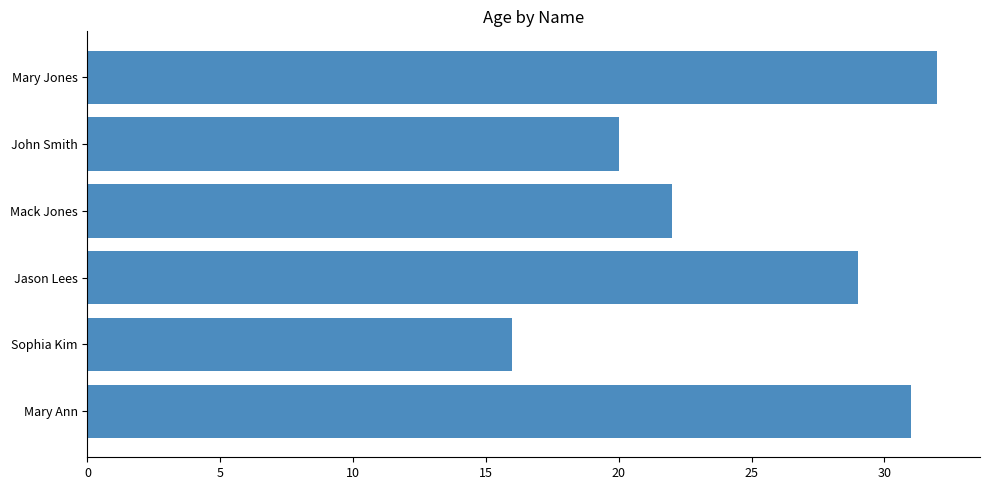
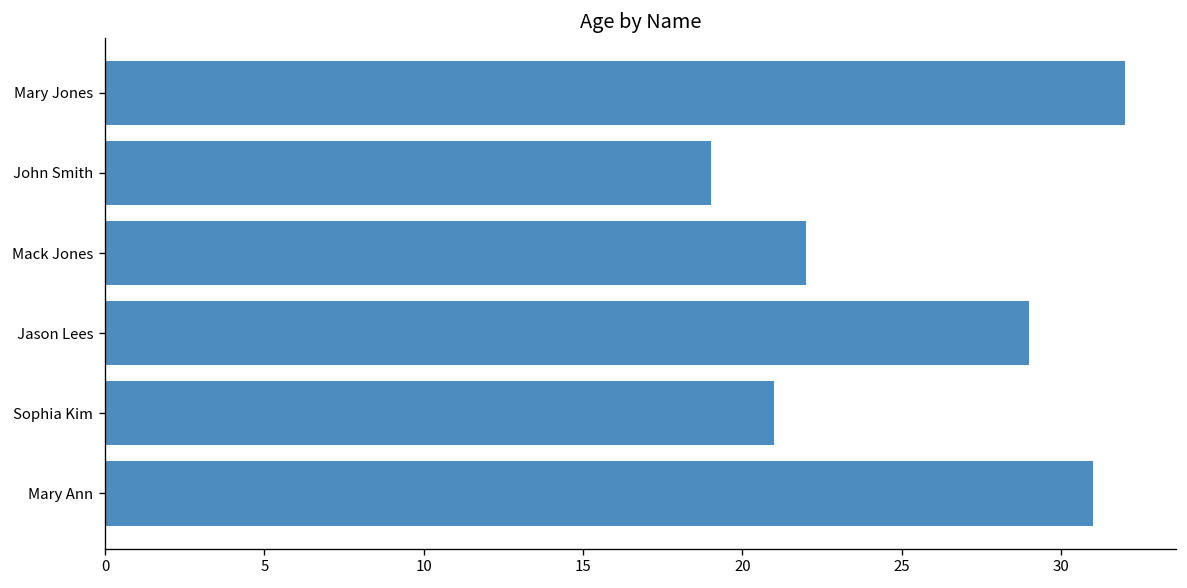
John Smith: 20 -> 19
Sophia Kim: 16 -> 21
